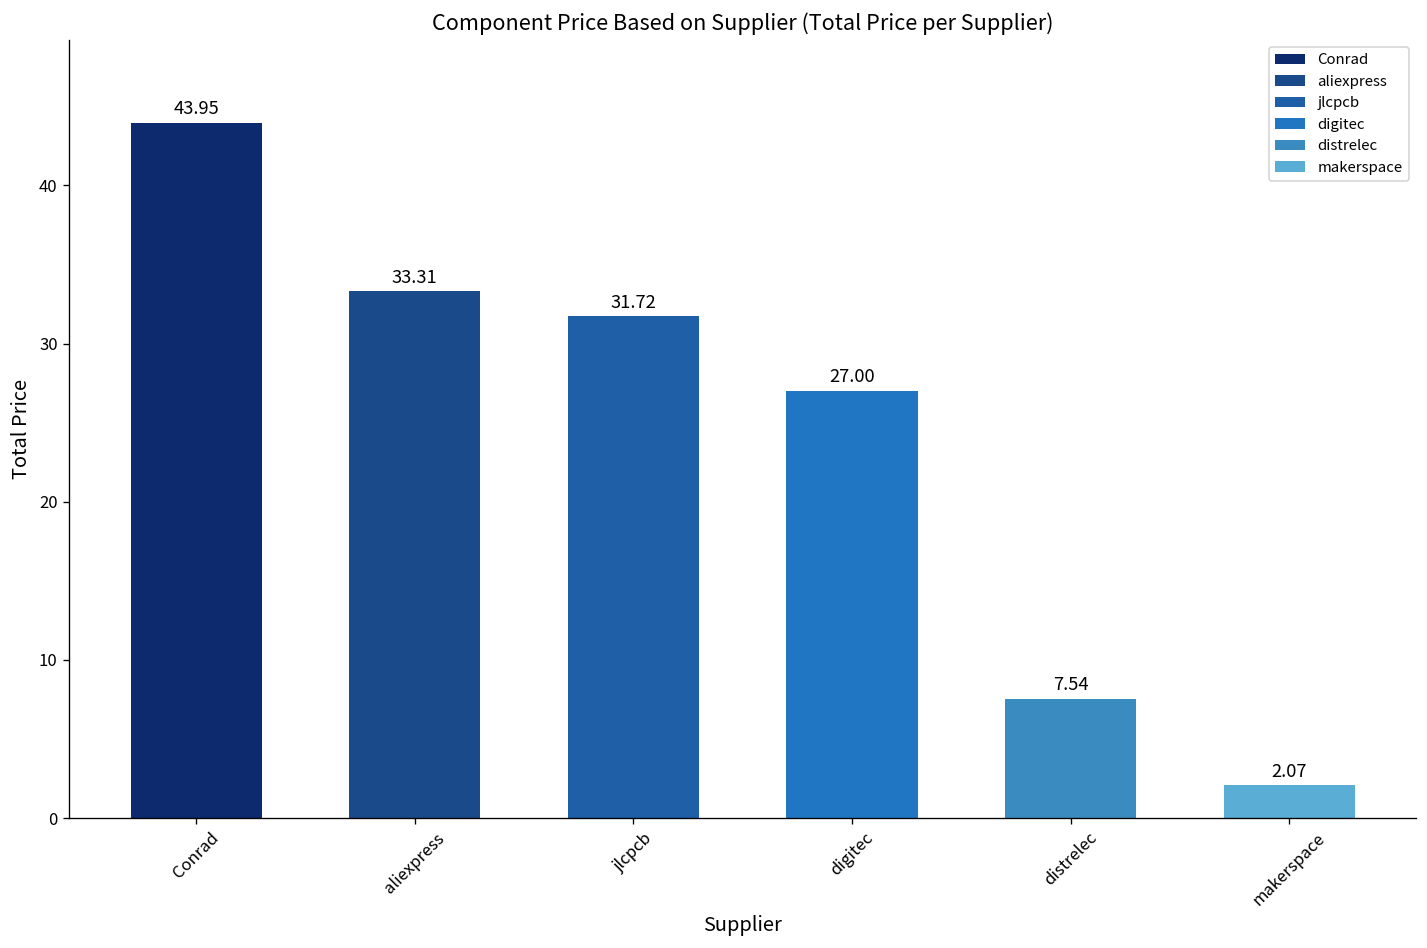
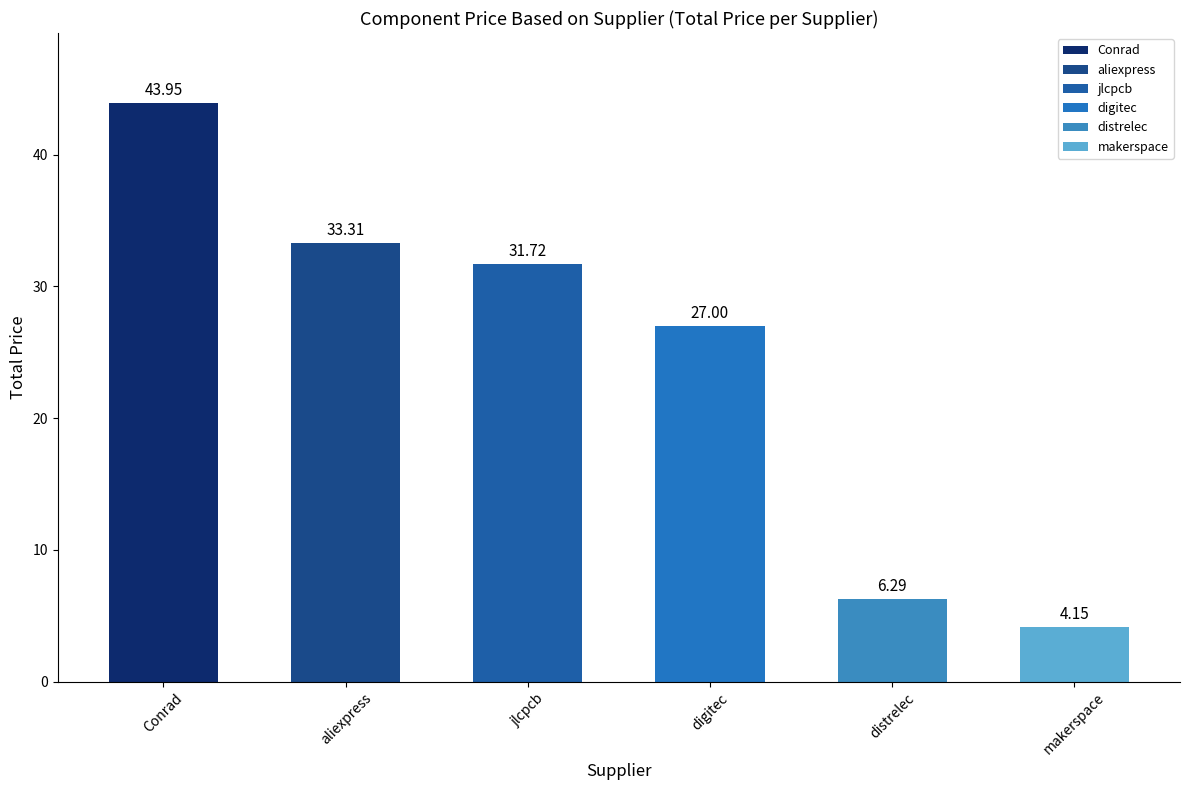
distrelec: 7.54 -> 6.29
makerspace: 2.07 -> 4.15
